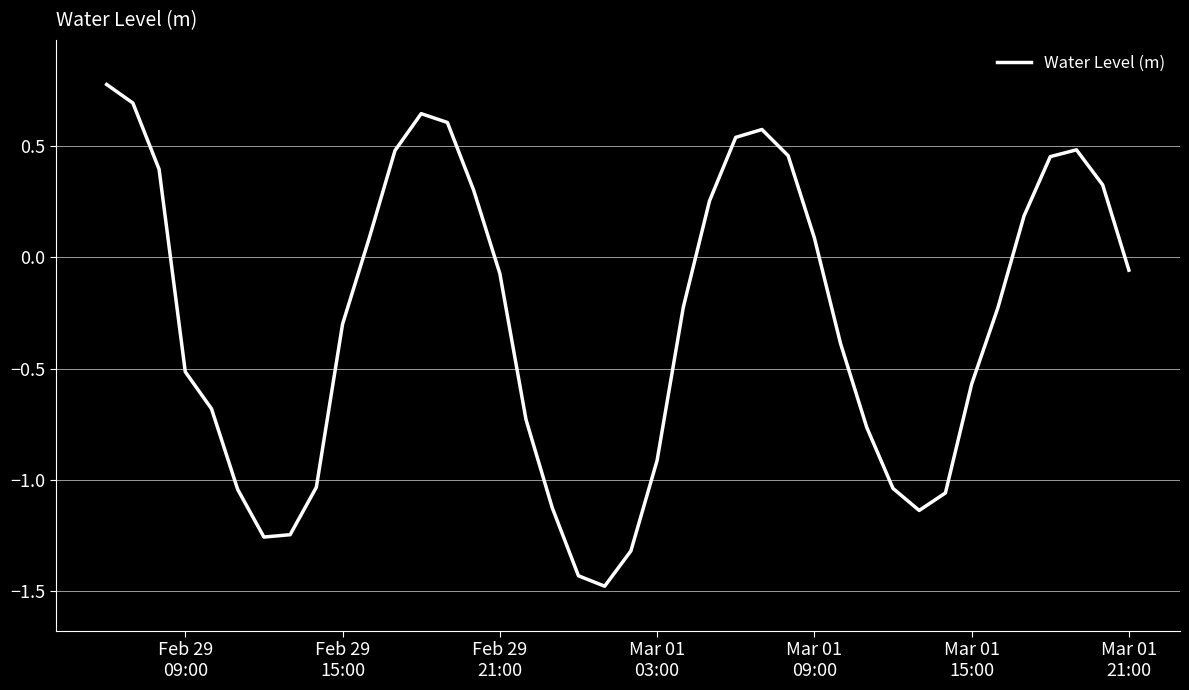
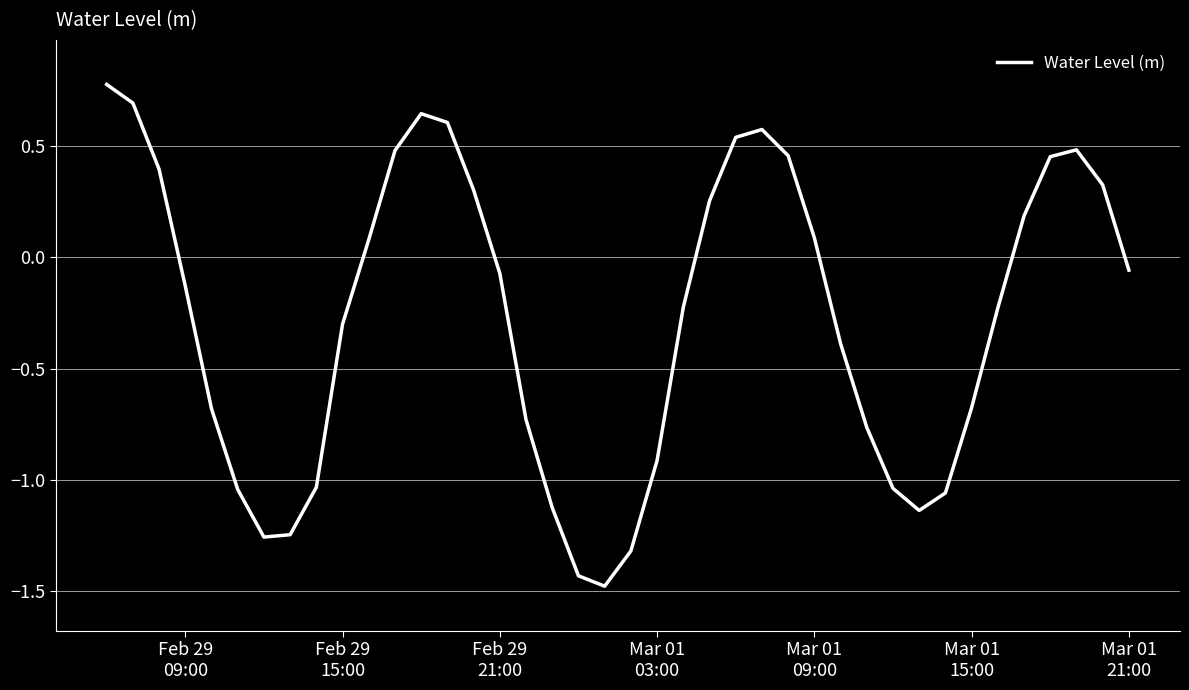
Feb 29 09:00: -0.51 -> -0.13
Mar 01 15:00: -0.57 -> -0.68
